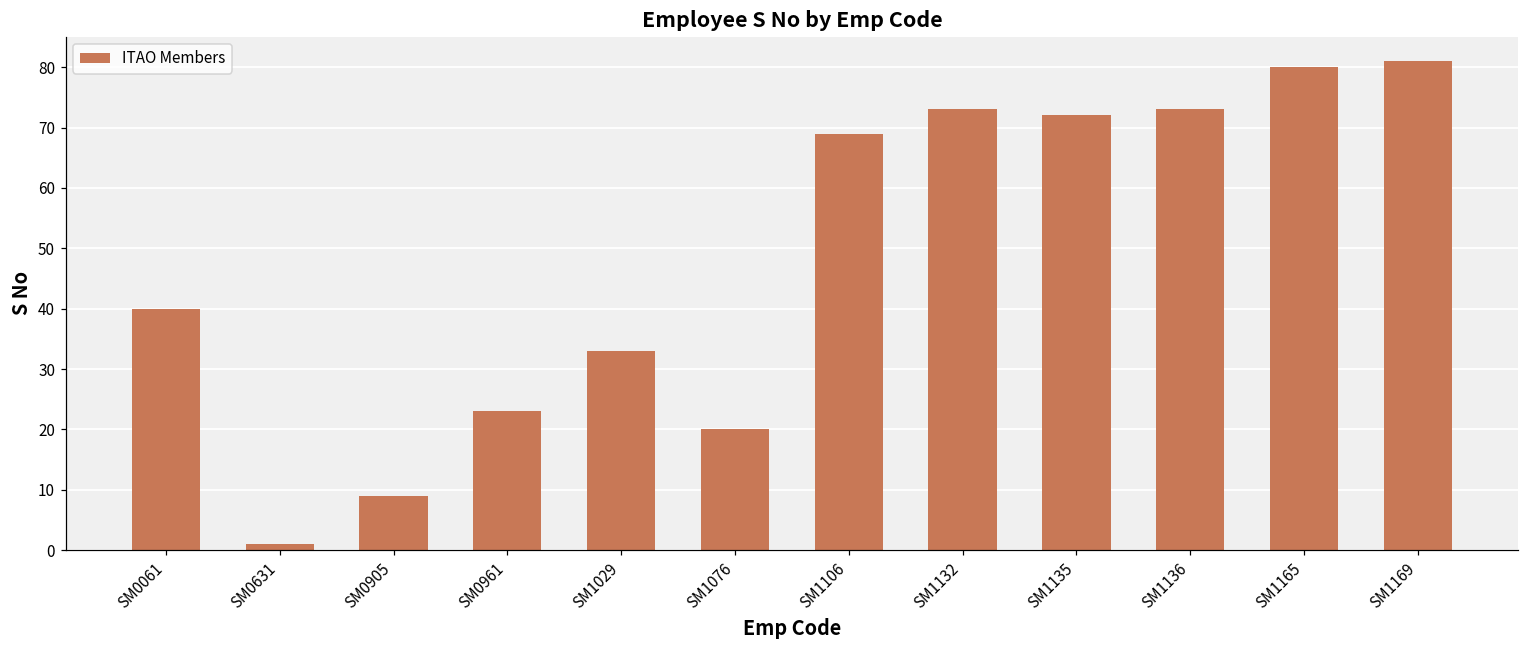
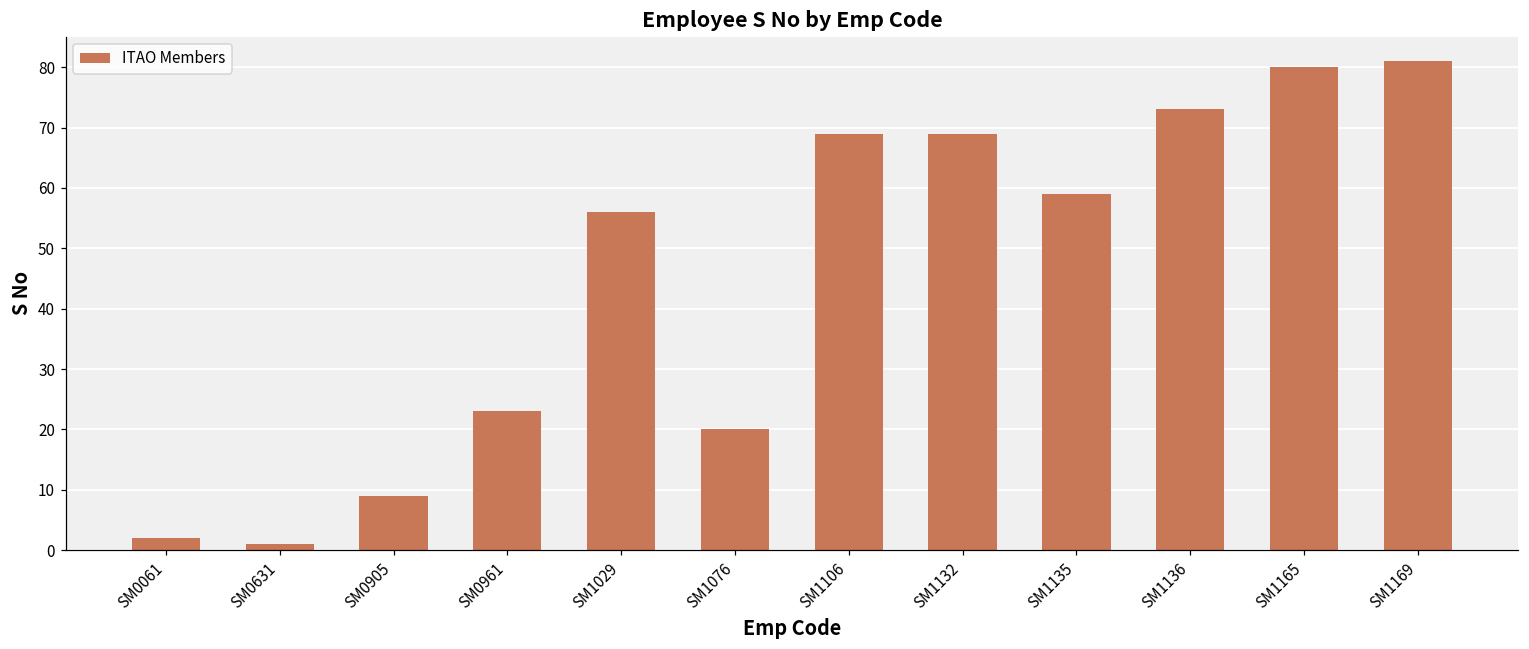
SM0061: 40 -> 2
SM1029: 33 -> 56
SM1132: 73 -> 69
SM1135: 72 -> 59
